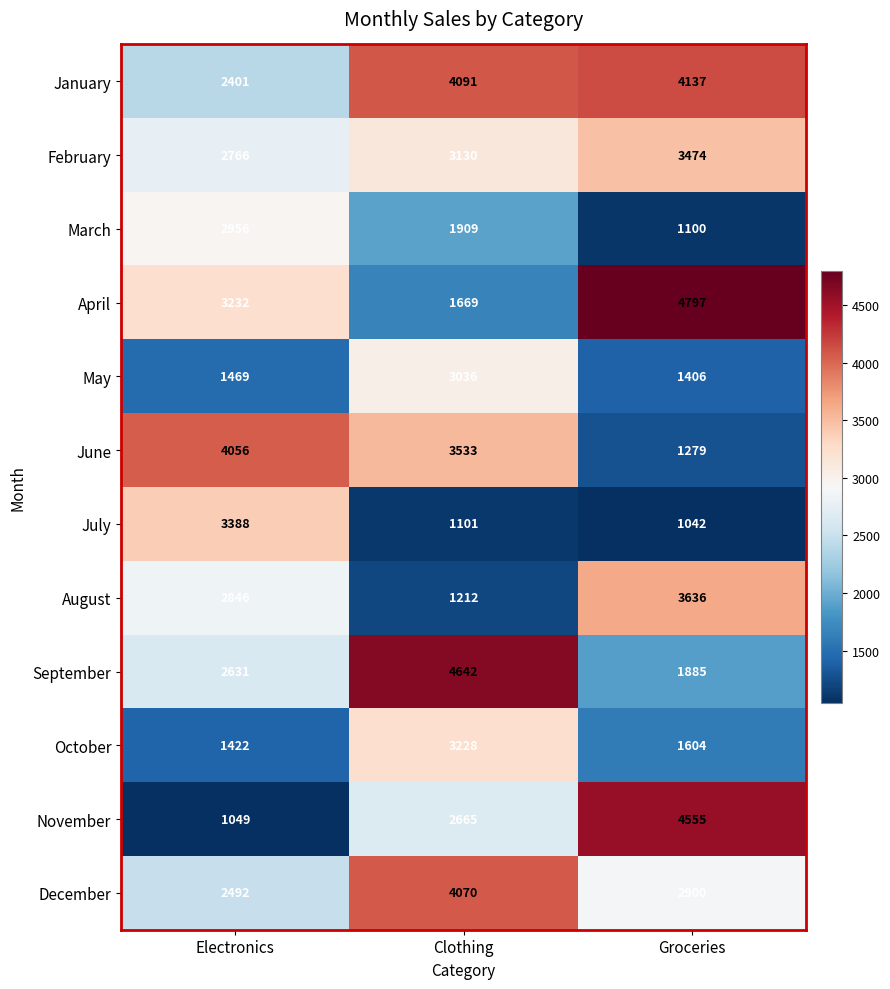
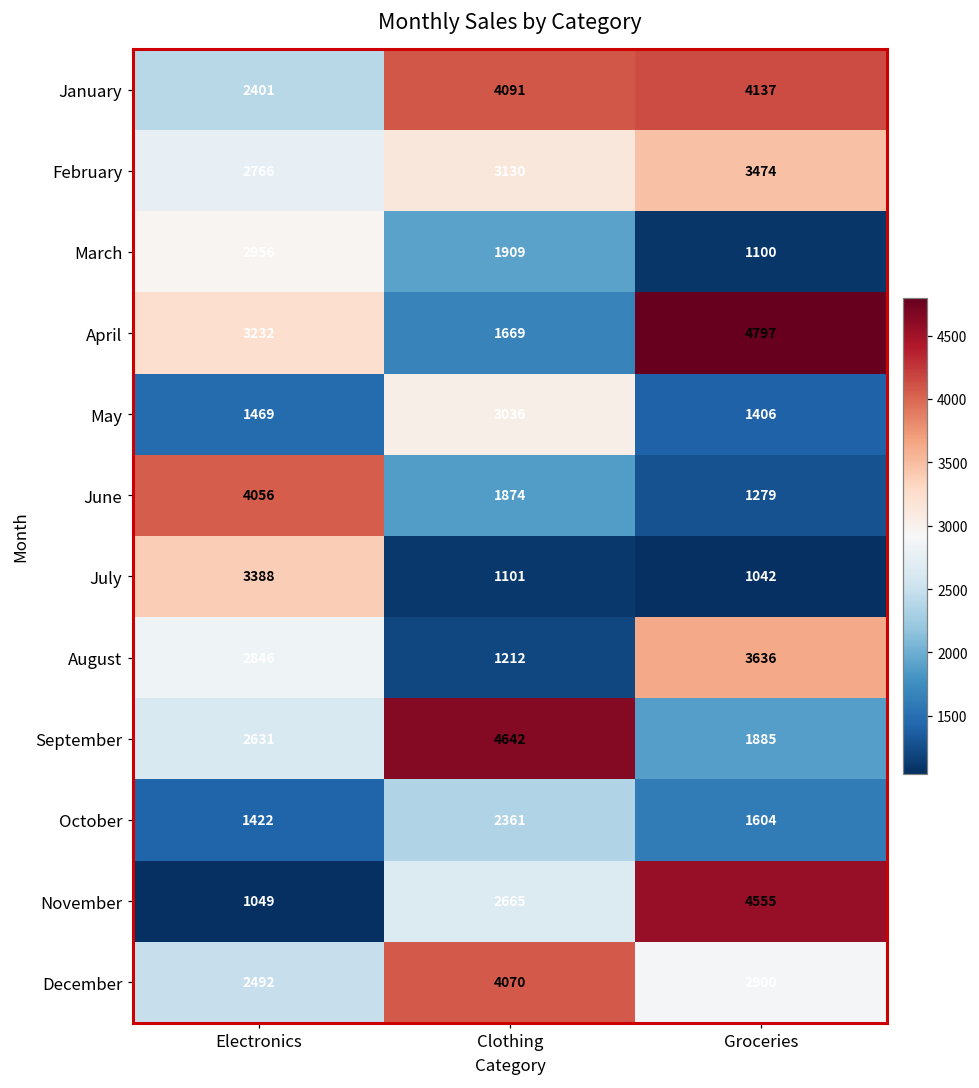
June, Clothing: 3533 -> 1874
October, Clothing: 3228 -> 2361
